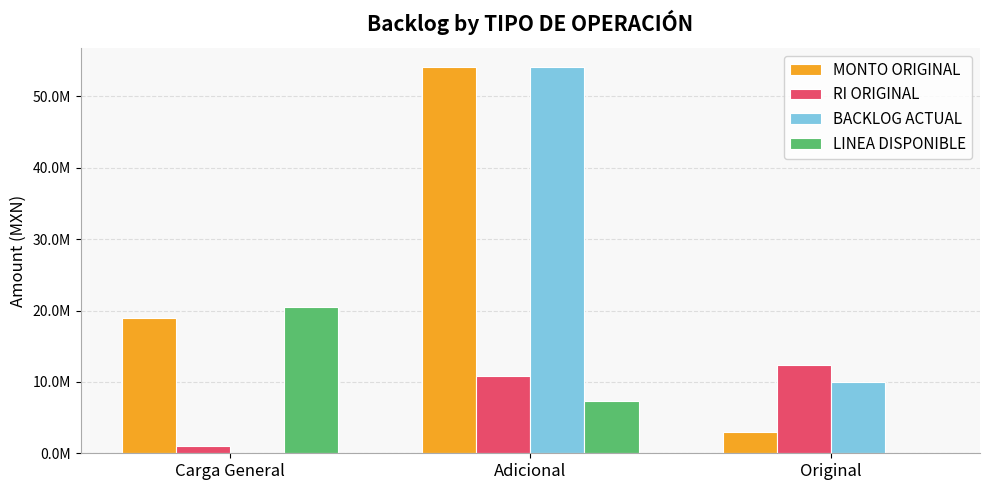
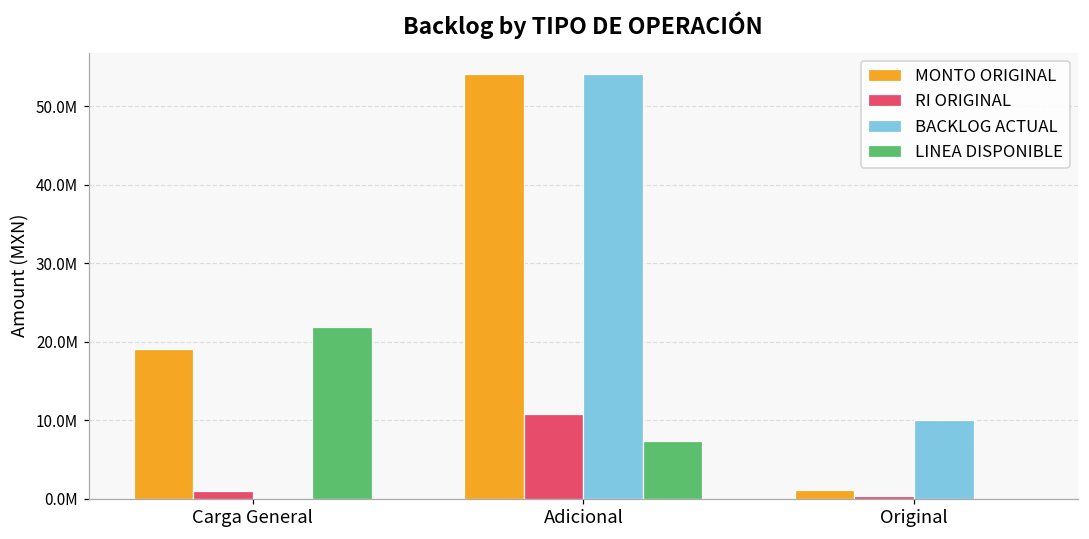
LINEA DISPONIBLE, Carga General: 20000000 -> 22000000
MONTO ORIGINAL, Original: 3000000 -> 1000000
RI ORIGINAL, Original: 12000000 -> 0
